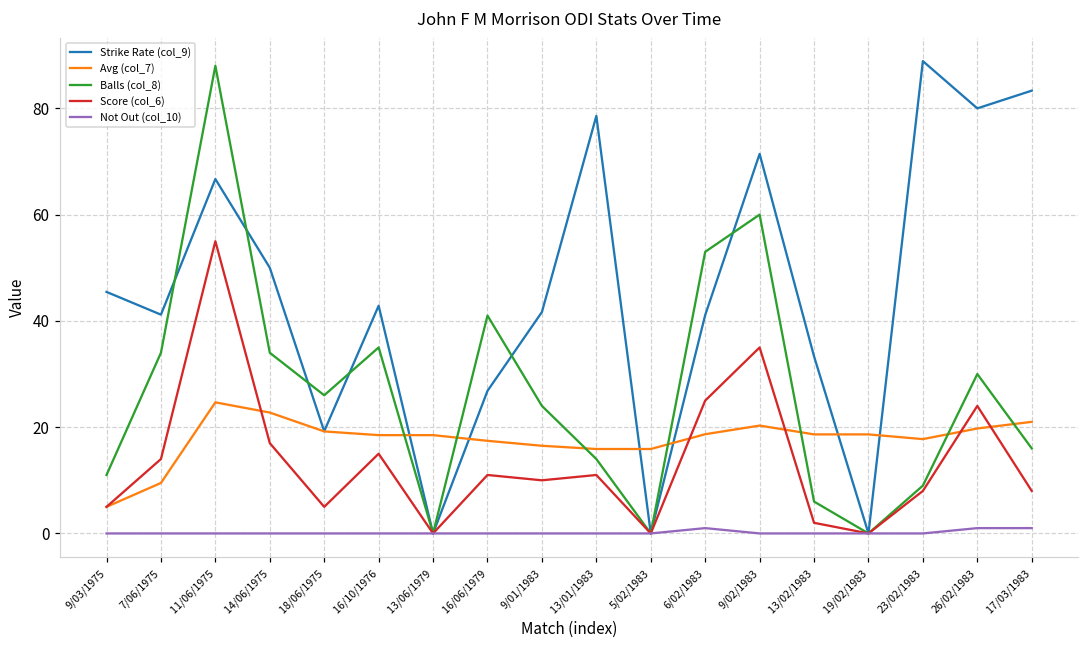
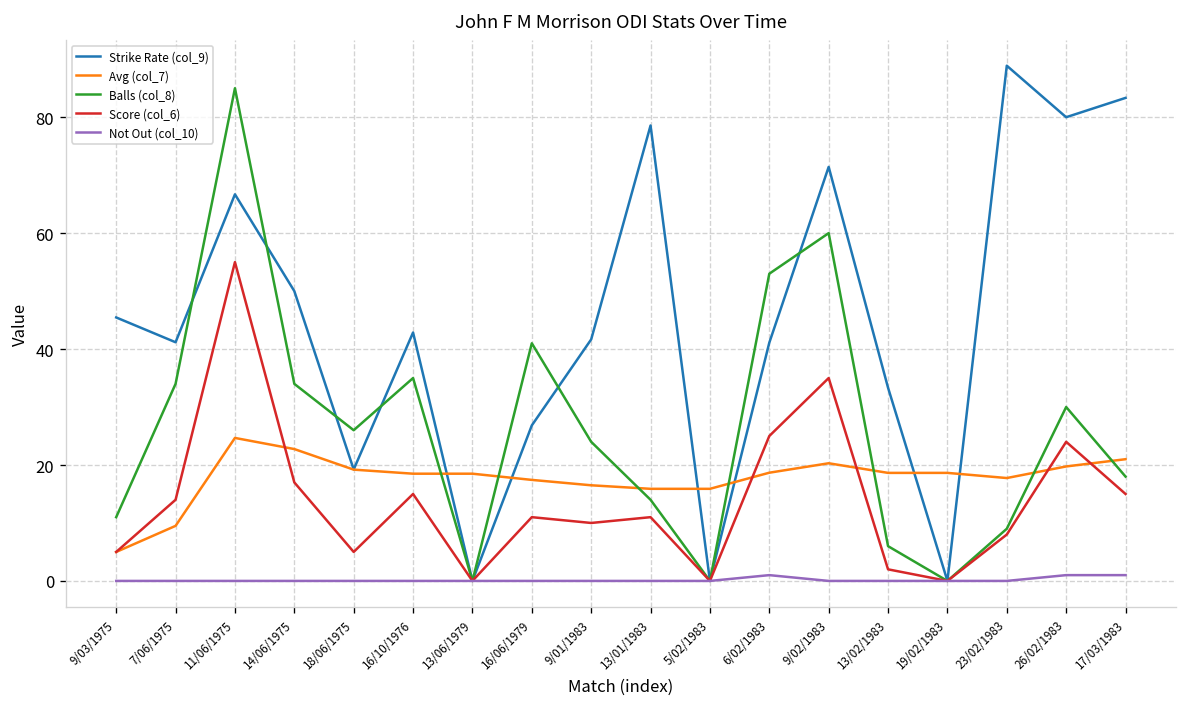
Balls (col_8), 11/06/1975: 88 -> 85
Balls (col_8), 17/03/1983: 16 -> 18
Score (col_6), 17/03/1983: 8 -> 15
